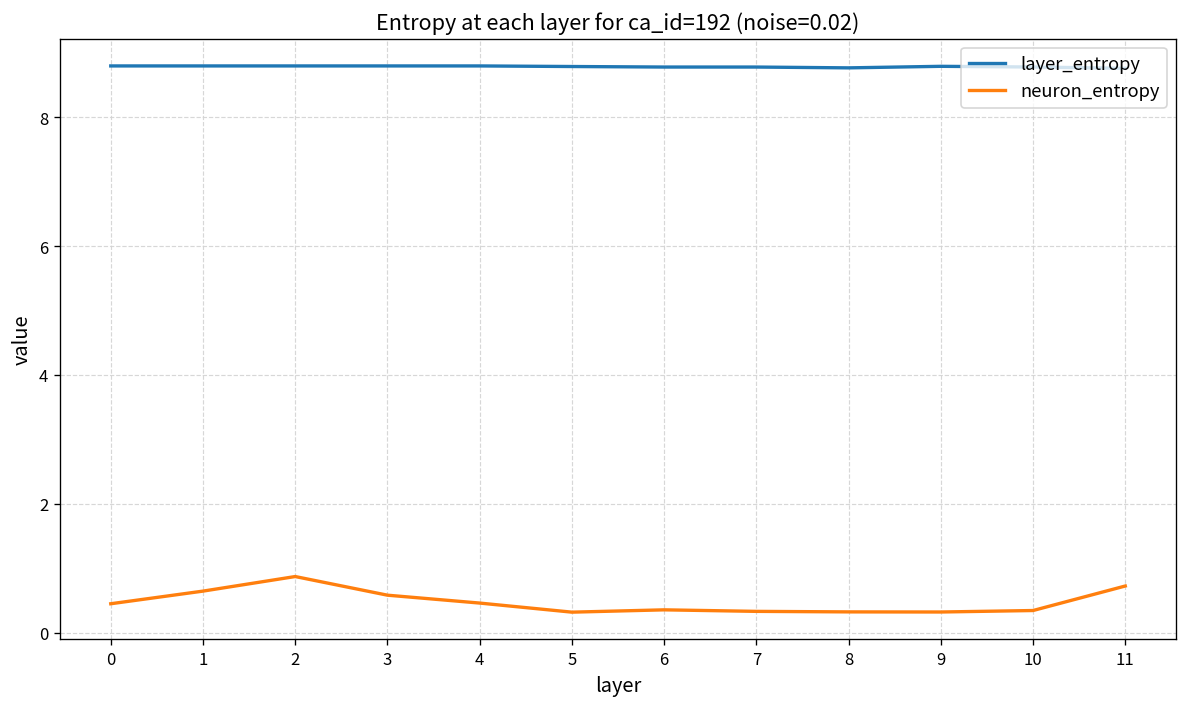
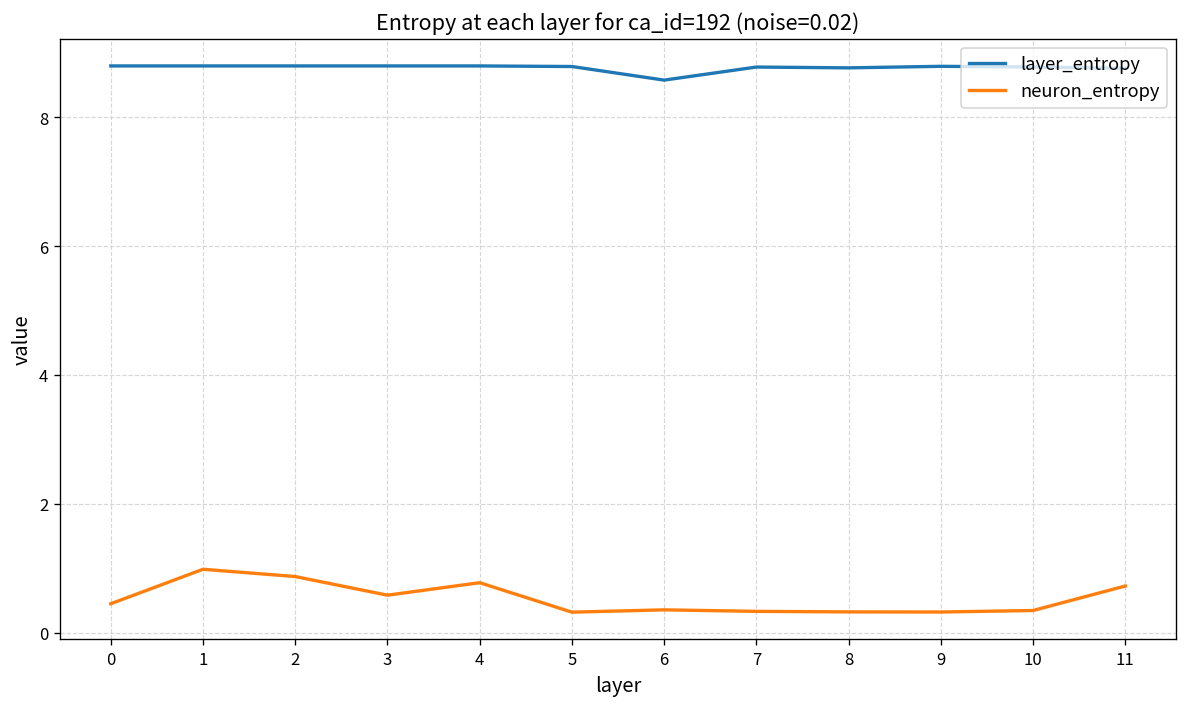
neuron_entropy, 1: 0.6 -> 1.0
neuron_entropy, 4: 0.5 -> 0.8
layer_entropy, 6: 8.8 -> 8.6
